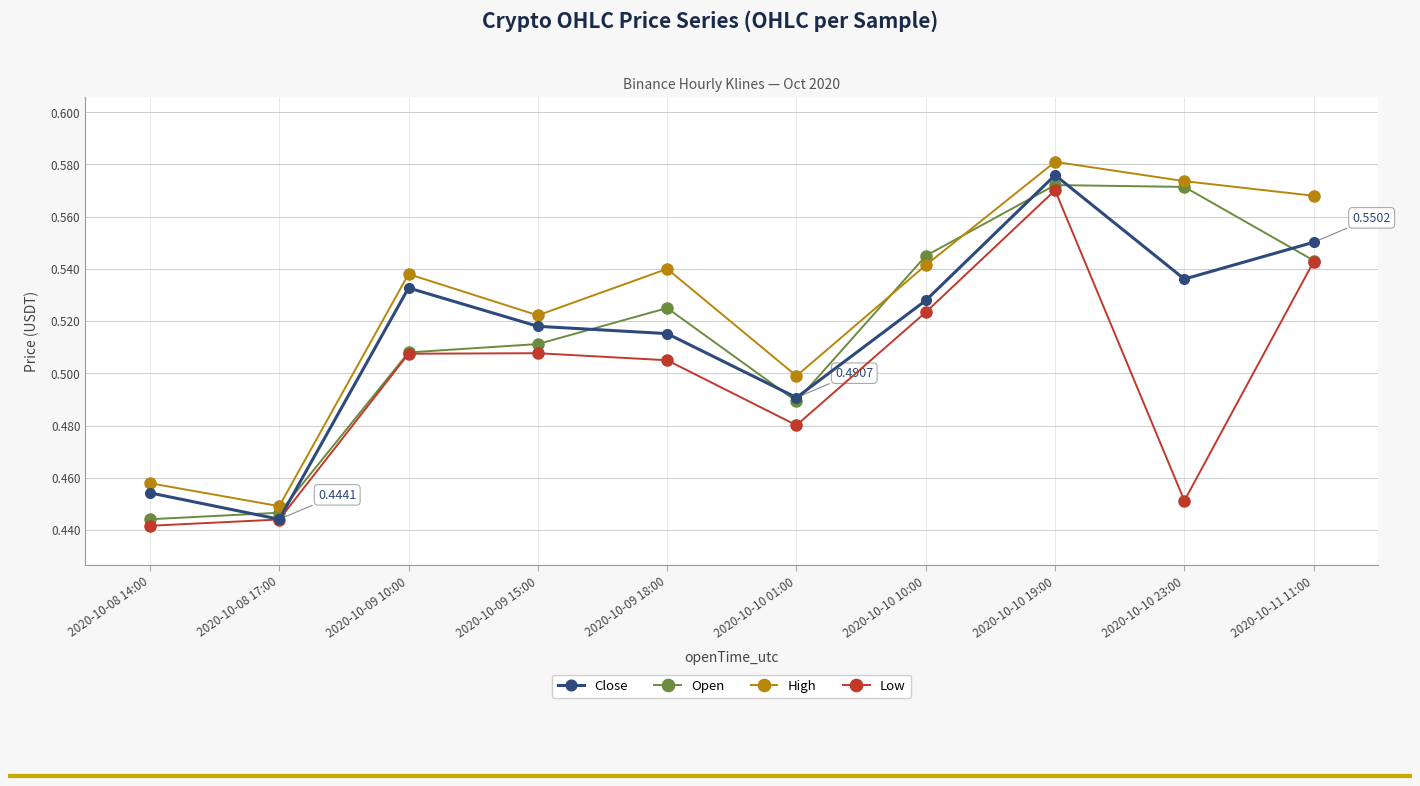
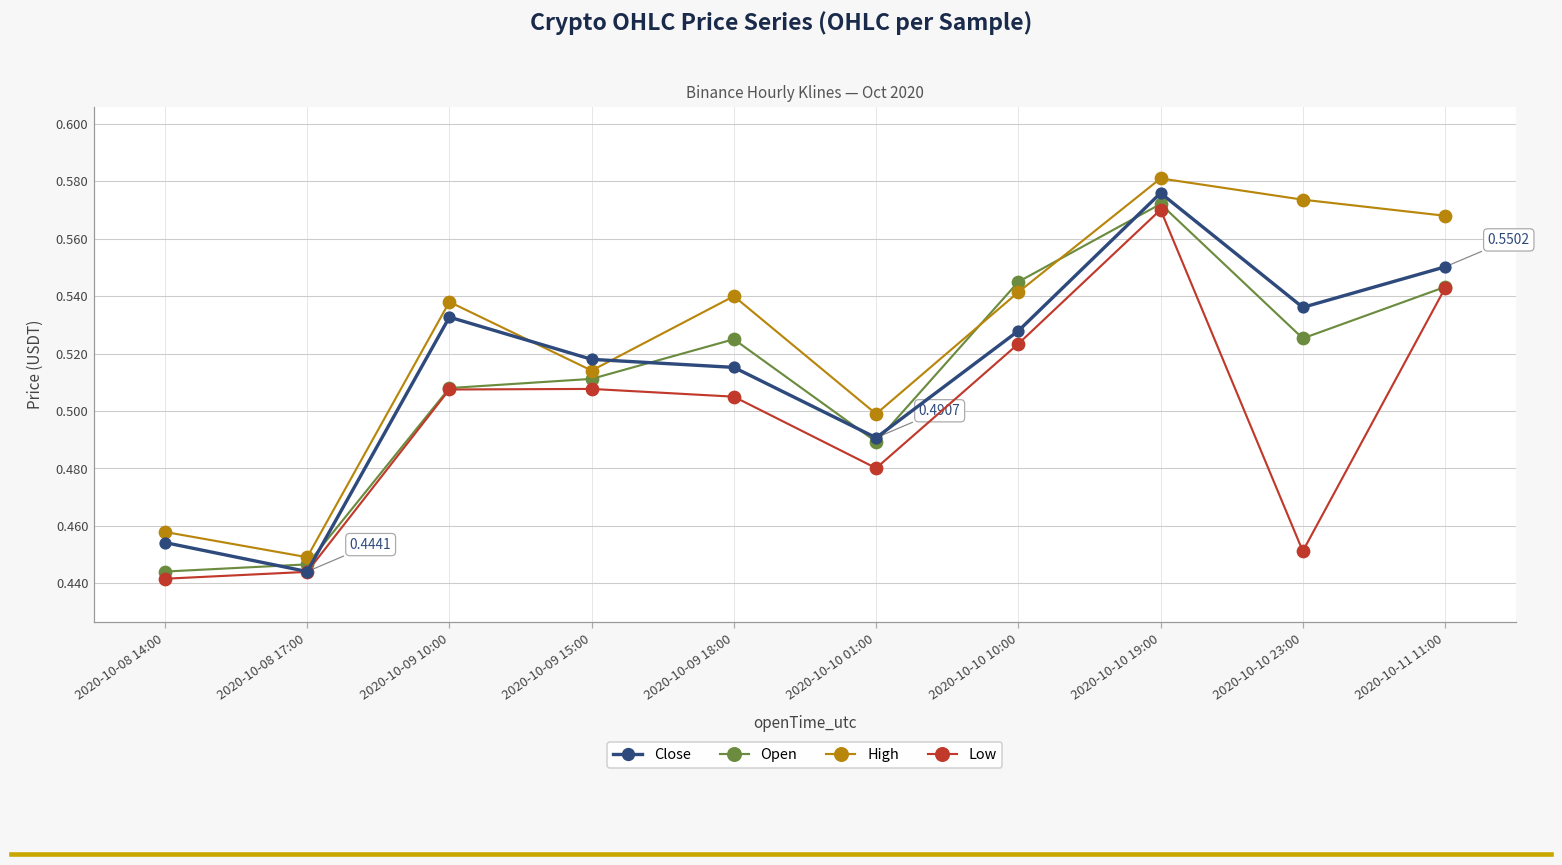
High, 2020-10-09 15:00: 0.522 -> 0.514
Open, 2020-10-10 23:00: 0.571 -> 0.525
